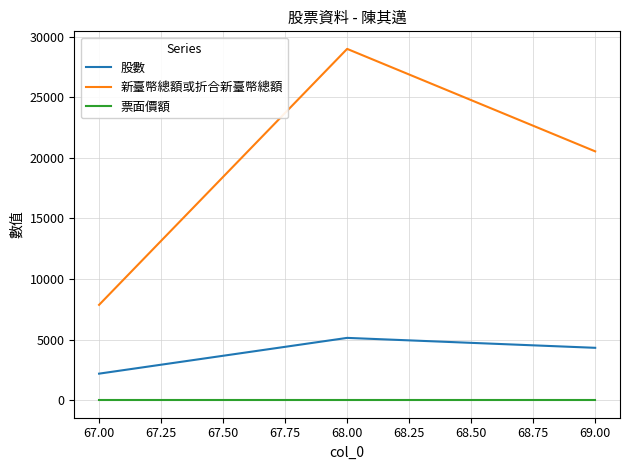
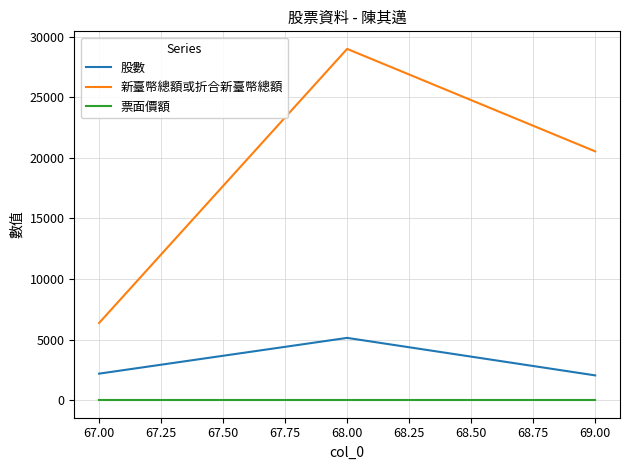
新臺幣總額或折合新臺幣總額, 67.00: 7900 -> 6400
股數, 69.00: 4300 -> 2100
